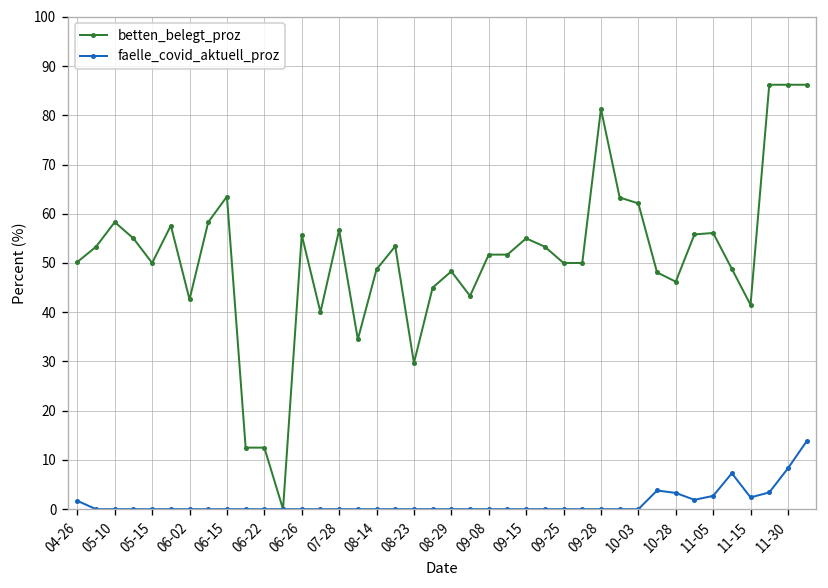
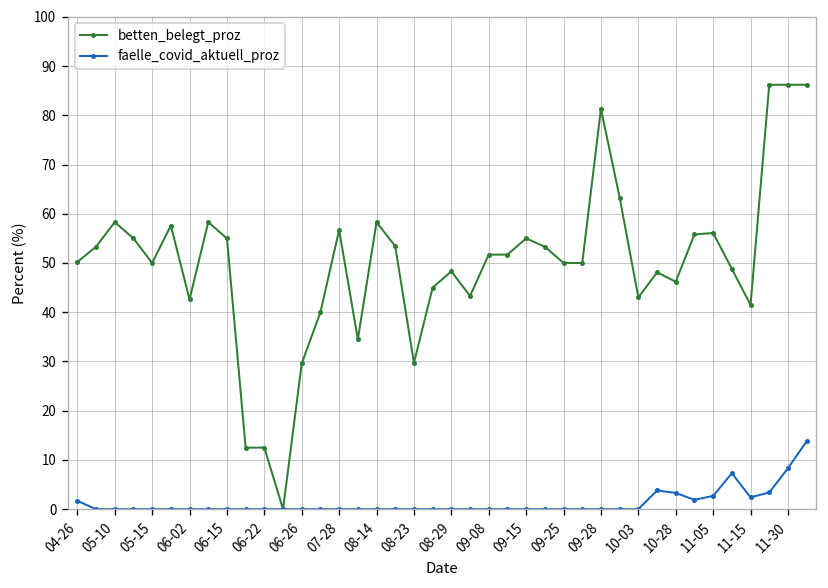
betten_belegt_proz, 06-15: 64 -> 55
betten_belegt_proz, 06-26: 56 -> 30
betten_belegt_proz, 08-14: 49 -> 58
betten_belegt_proz, 10-03: 62 -> 43
